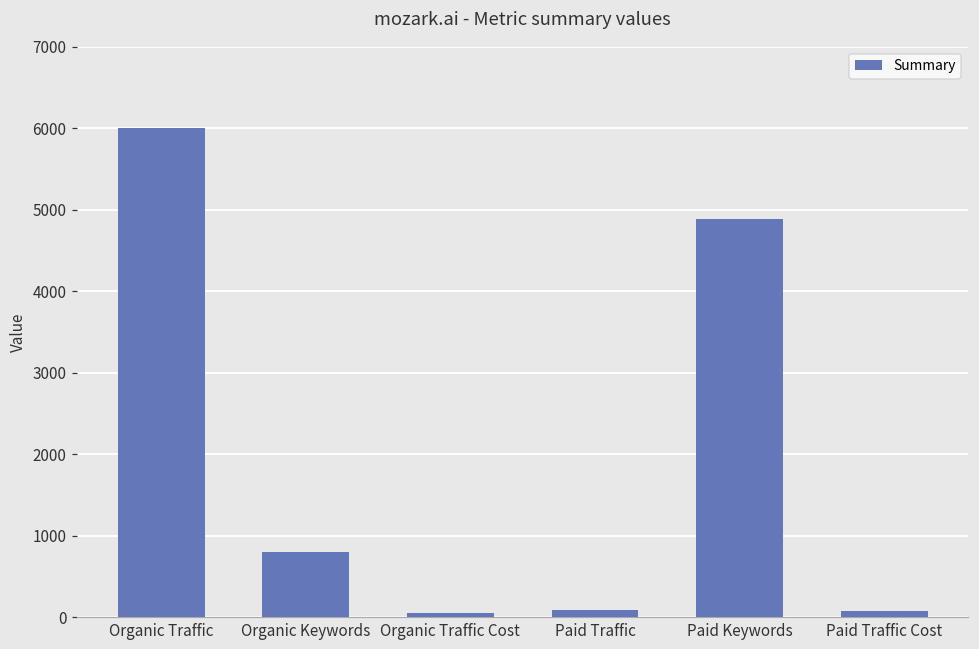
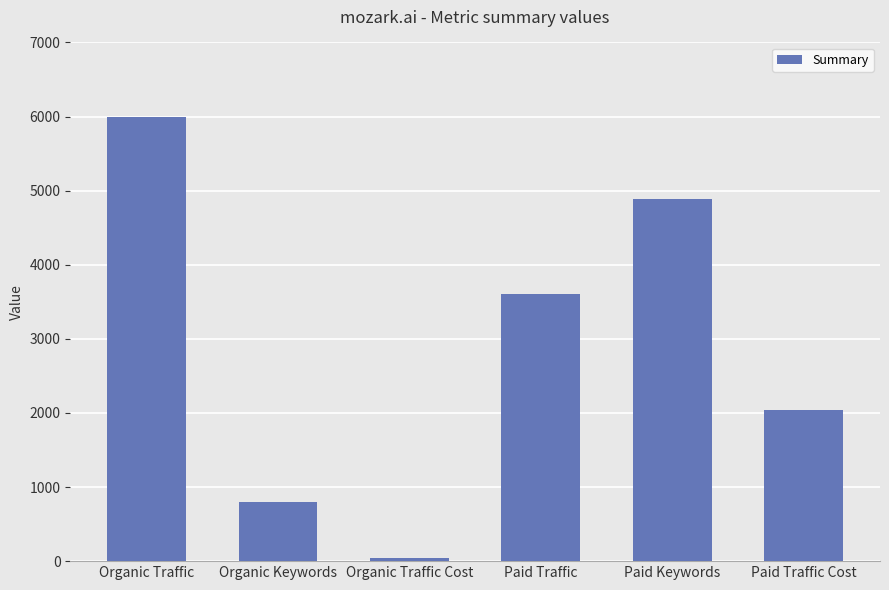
Paid Traffic: 100 -> 3600
Paid Traffic Cost: 100 -> 2000
